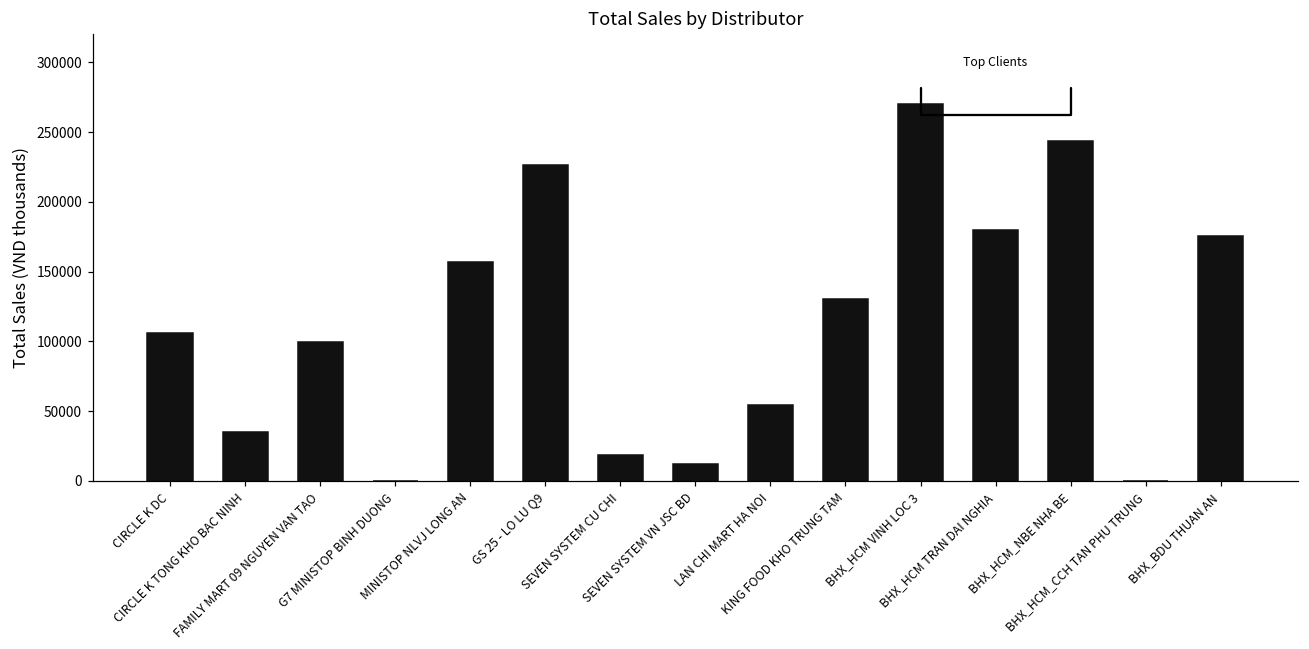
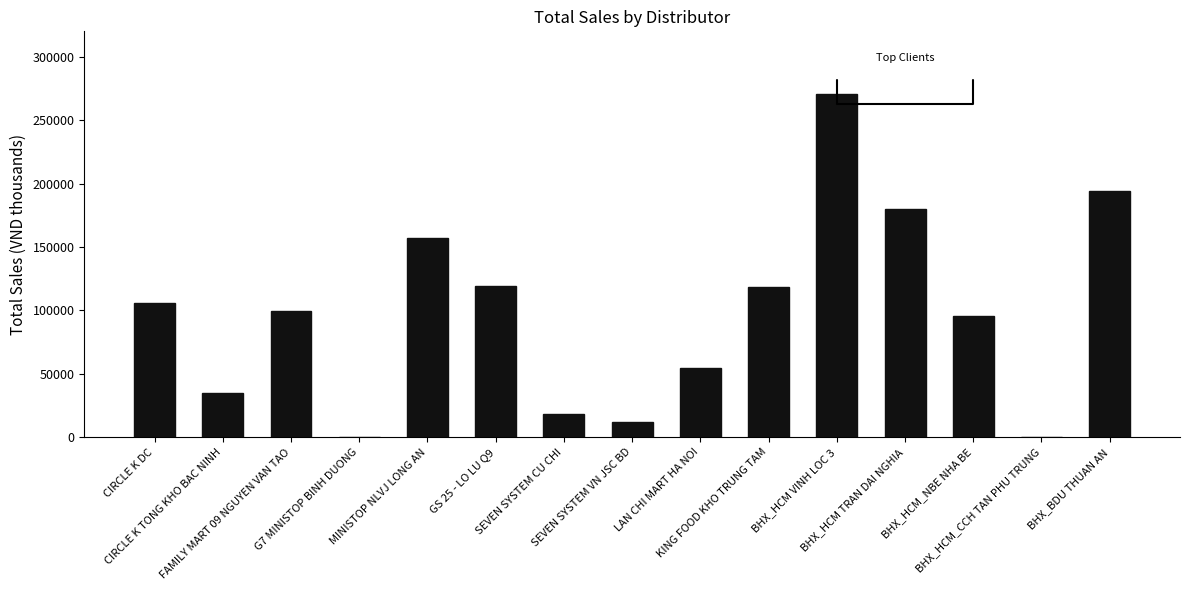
GS 25 - LO LU Q9: 227000 -> 119000
KING FOOD KHO TRUNG TAM: 130000 -> 118000
BHX_HCM_NBE NHA BE: 244000 -> 96000
BHX_BDU THUAN AN: 176000 -> 194000
